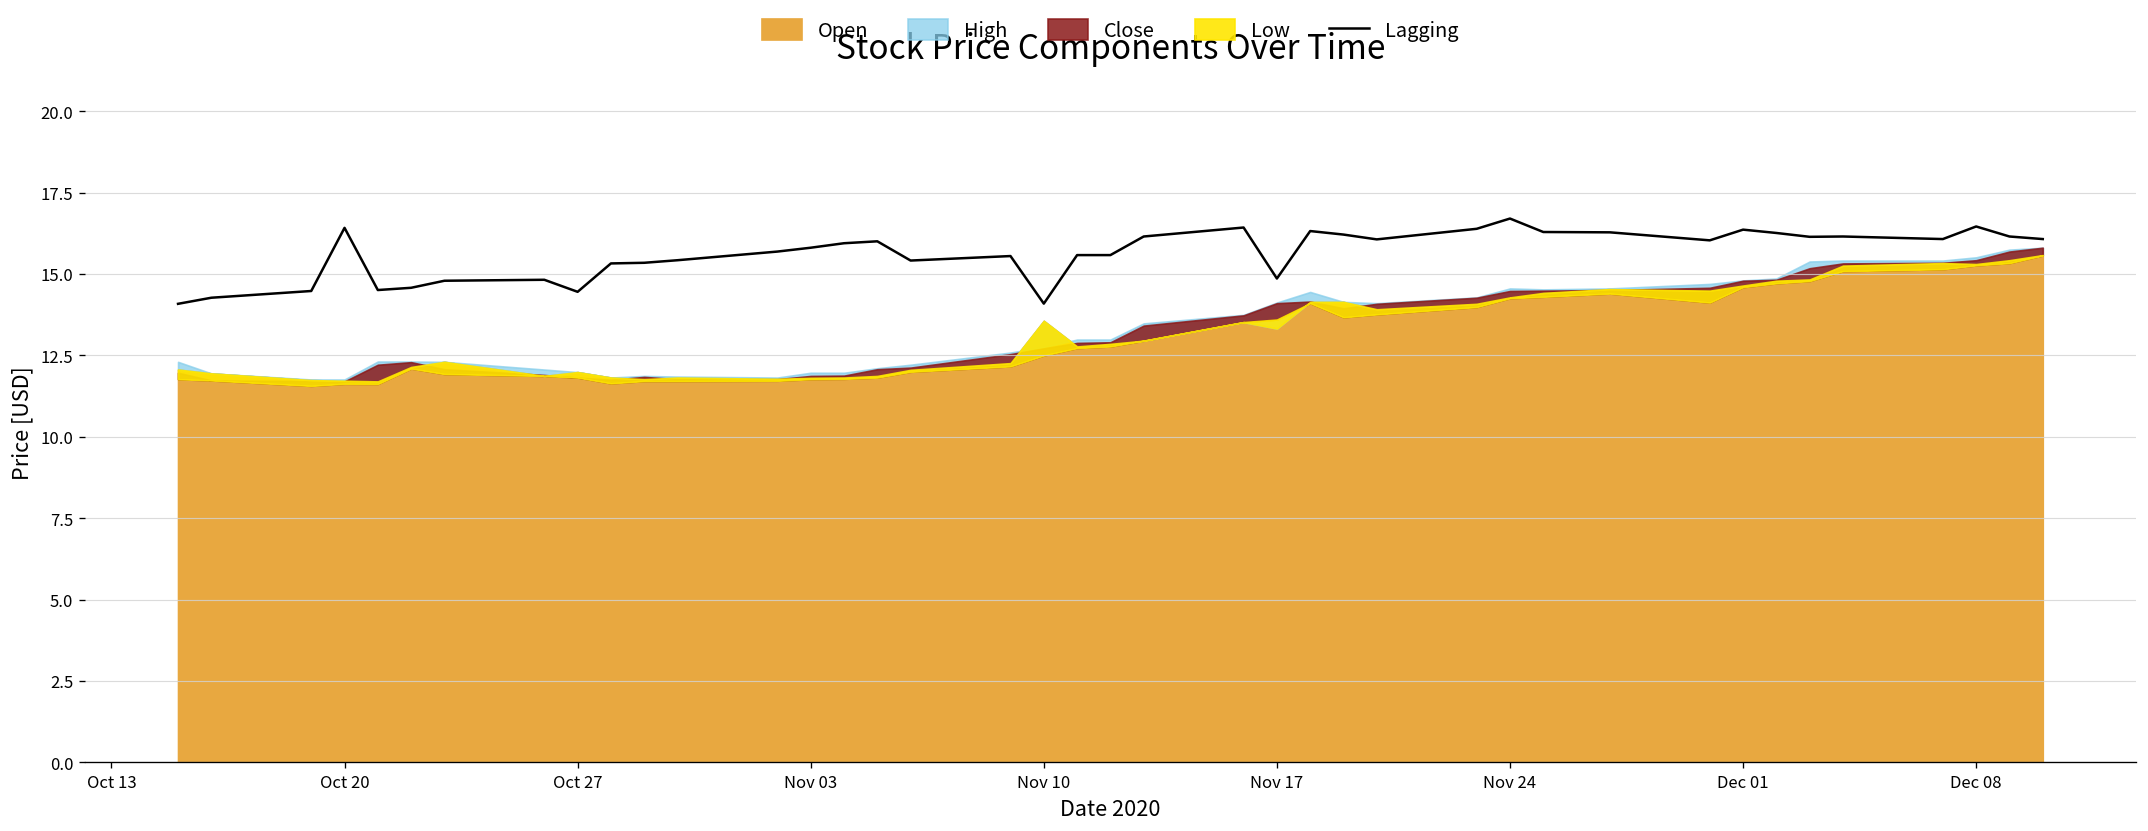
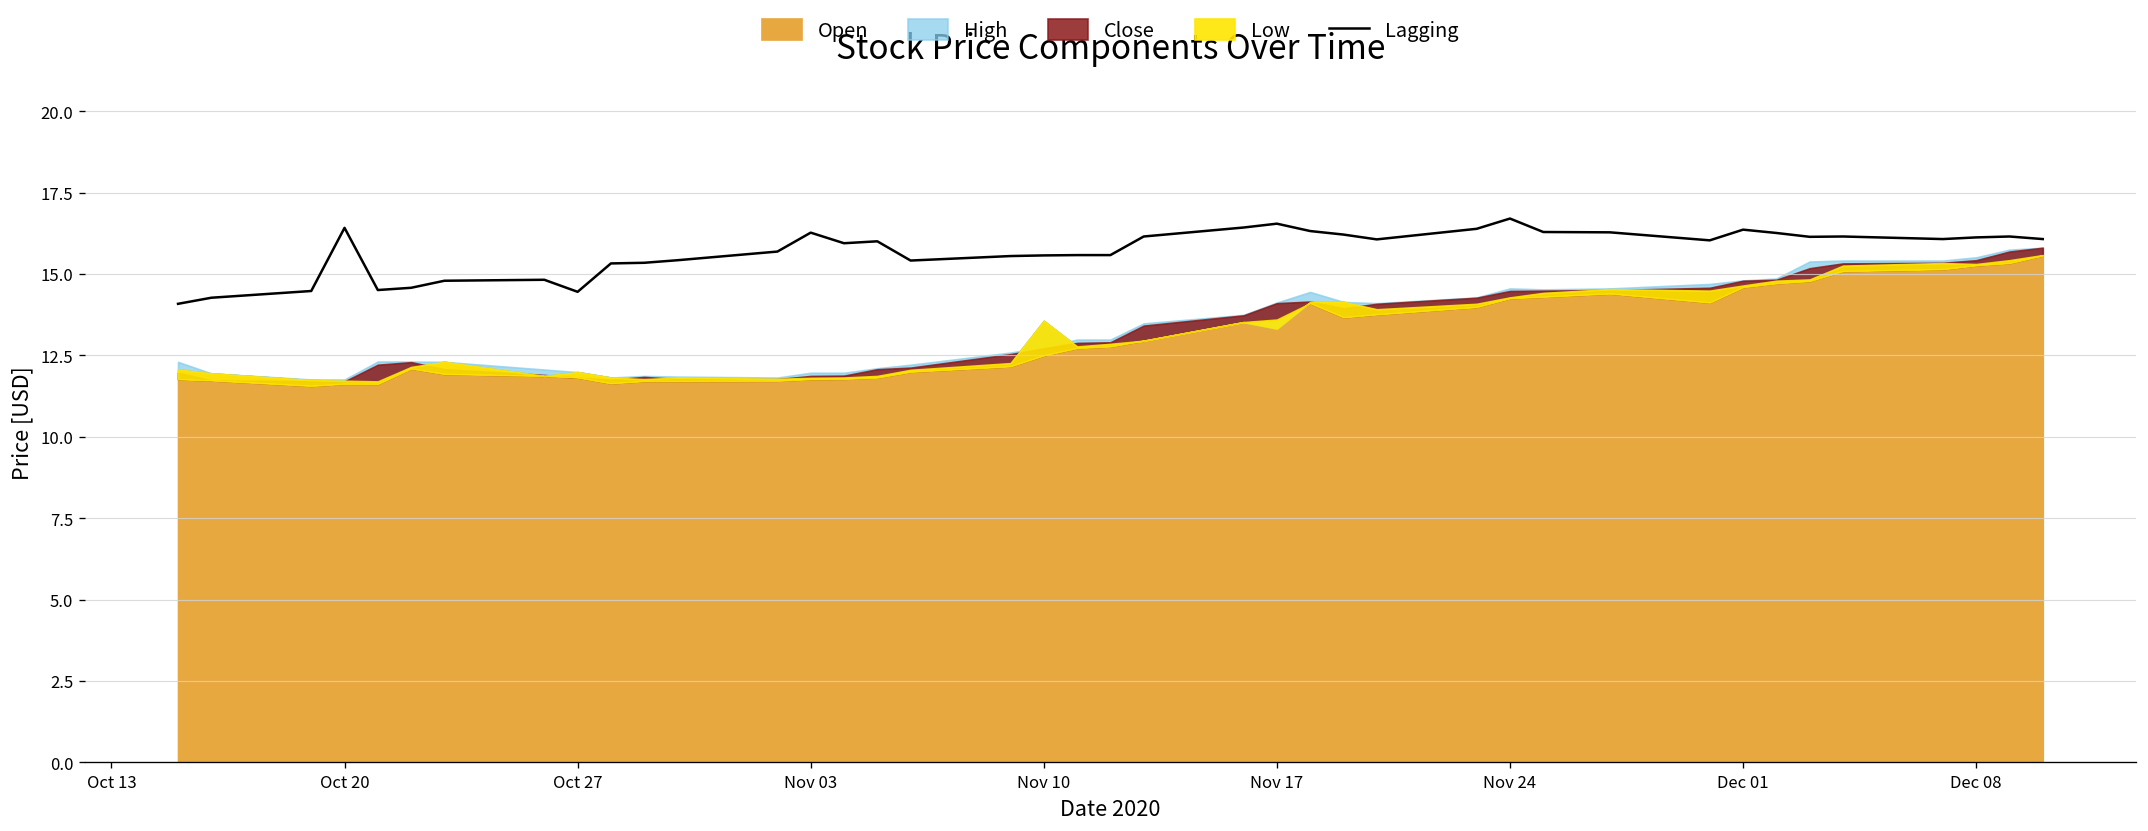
Lagging, Nov 03: 15.8 -> 16.3
Lagging, Nov 10: 14.1 -> 15.6
Lagging, Nov 17: 14.9 -> 16.5
Lagging, Dec 08: 16.5 -> 16.1
